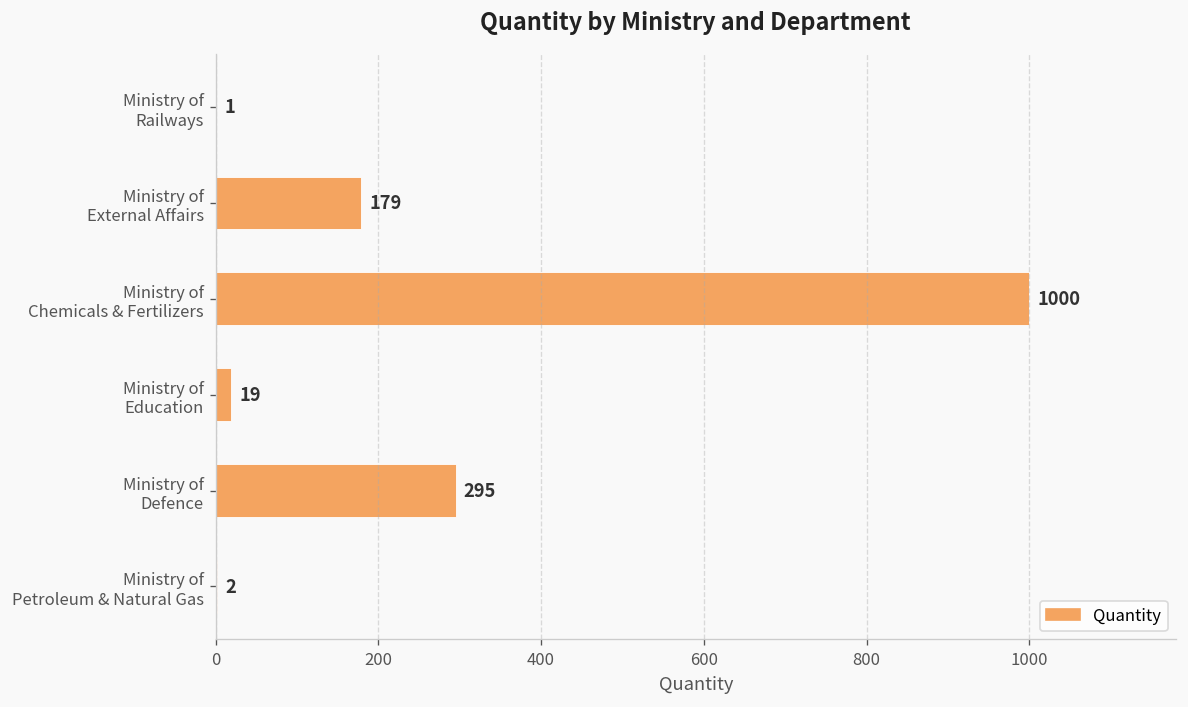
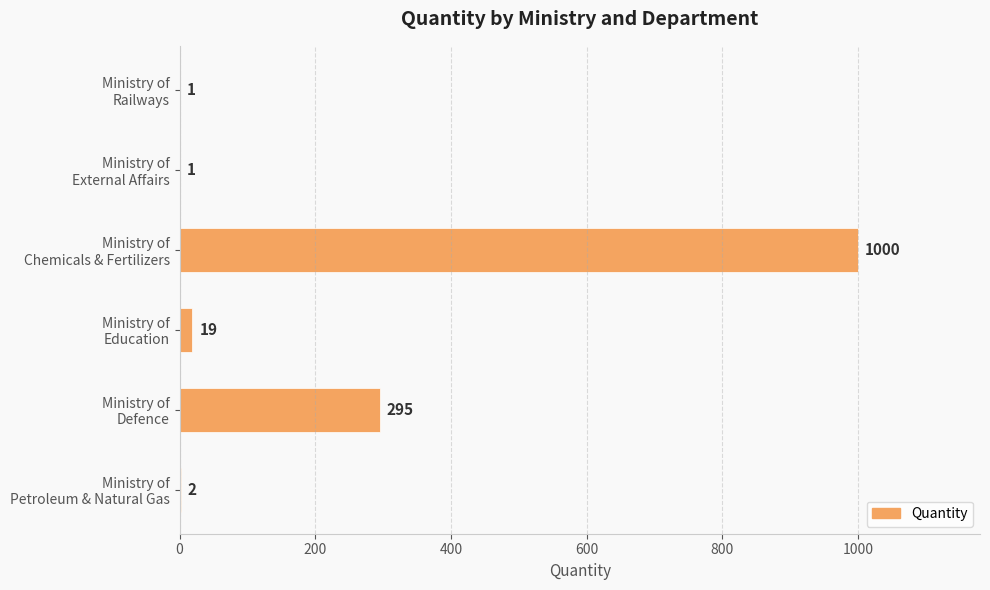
Ministry of External Affairs: 179 -> 1
